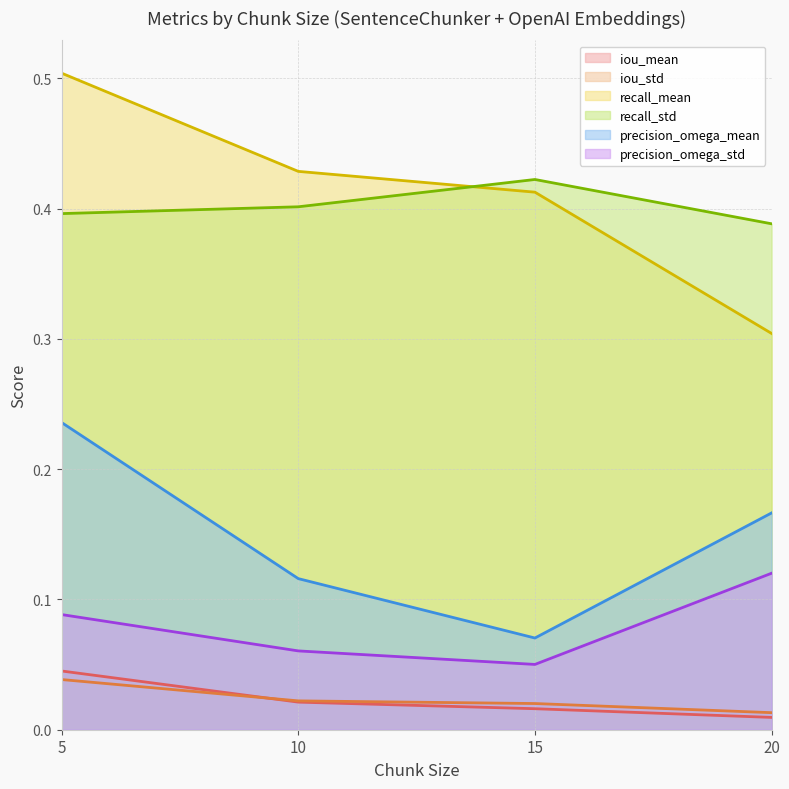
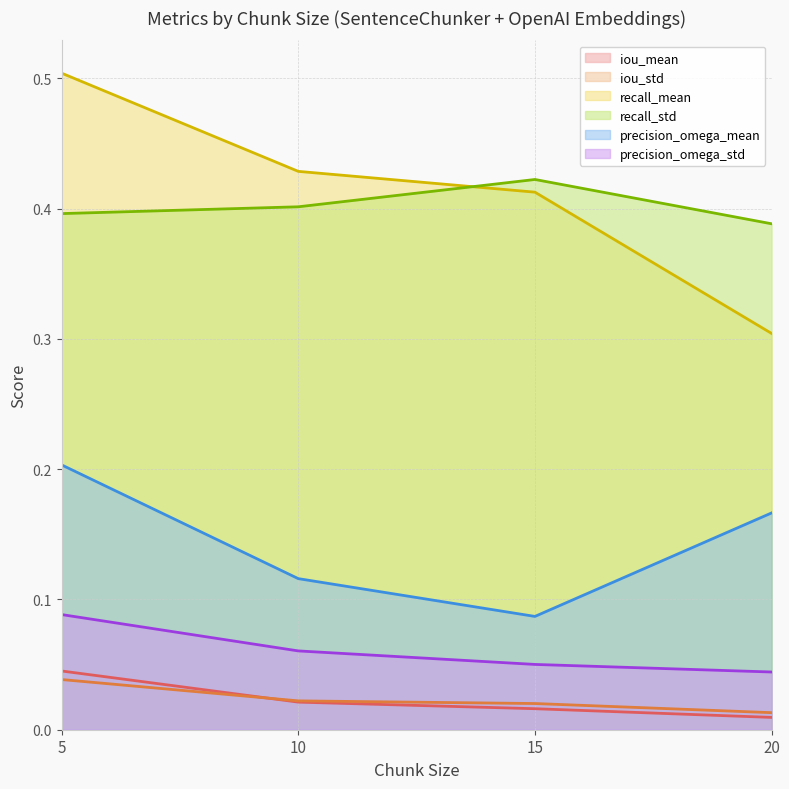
precision_omega_mean, 5: 0.236 -> 0.203
precision_omega_mean, 15: 0.070 -> 0.087
precision_omega_std, 20: 0.120 -> 0.044
